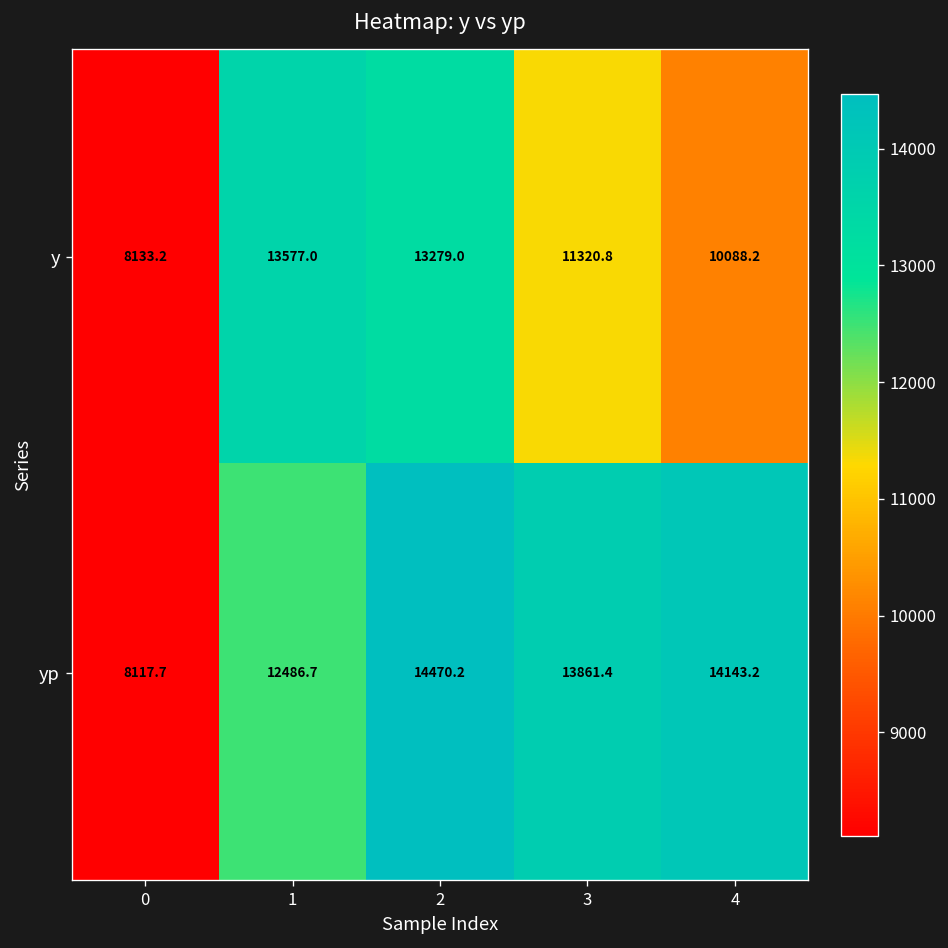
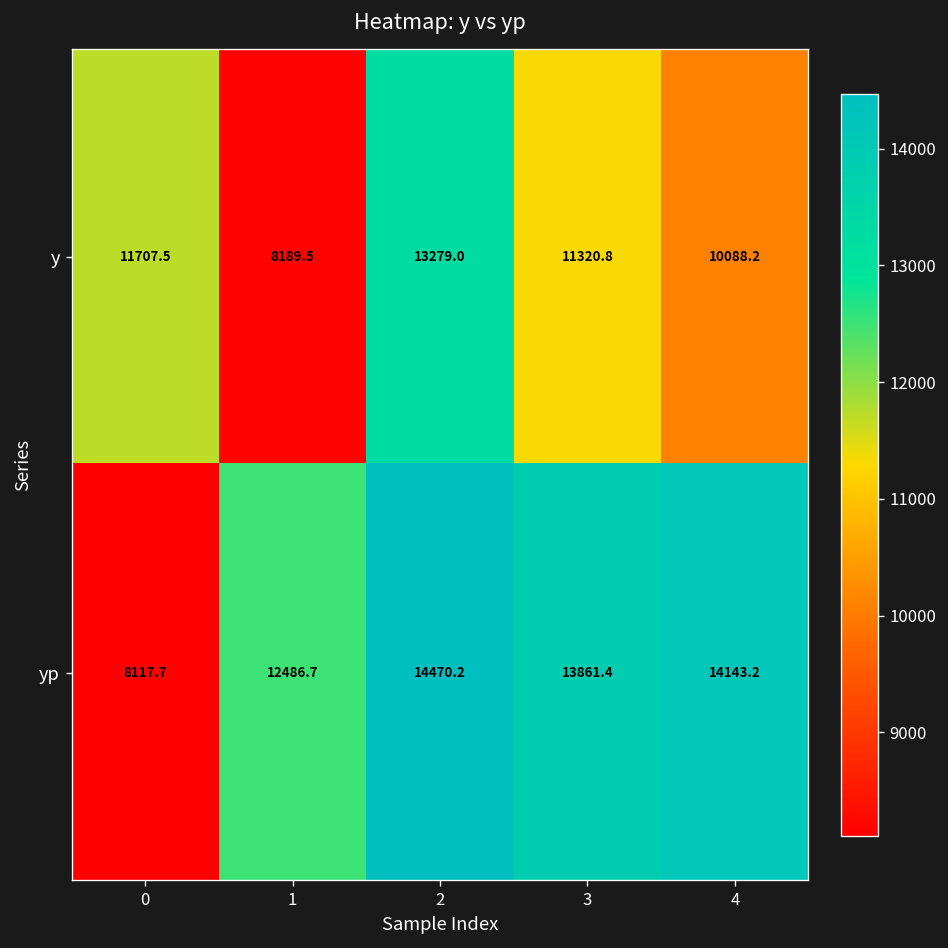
y, 0: 8133.2 -> 11707.5
y, 1: 13577.0 -> 8189.5
